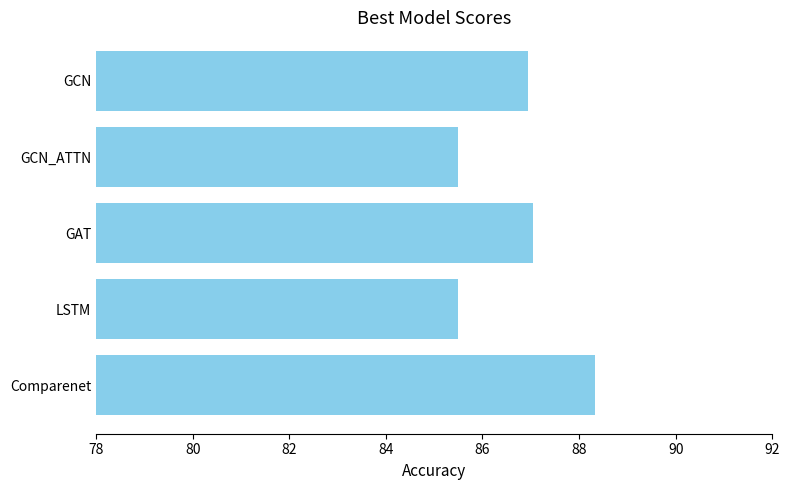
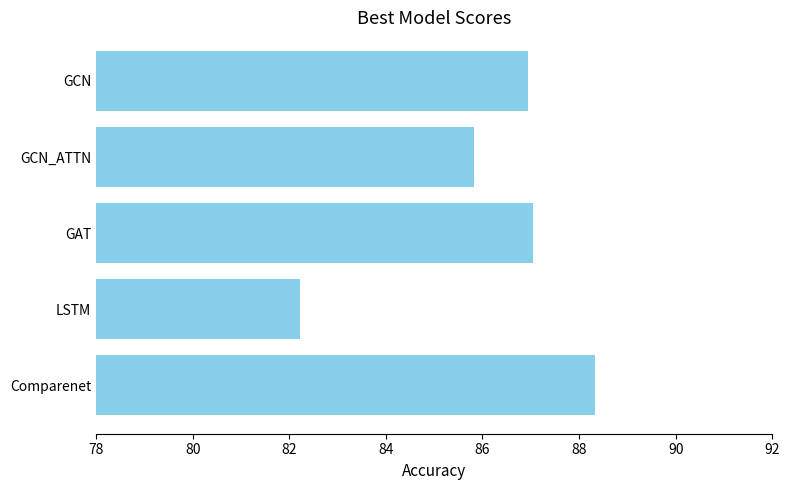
GCN_ATTN: 85.5 -> 85.8
LSTM: 85.5 -> 82.2
